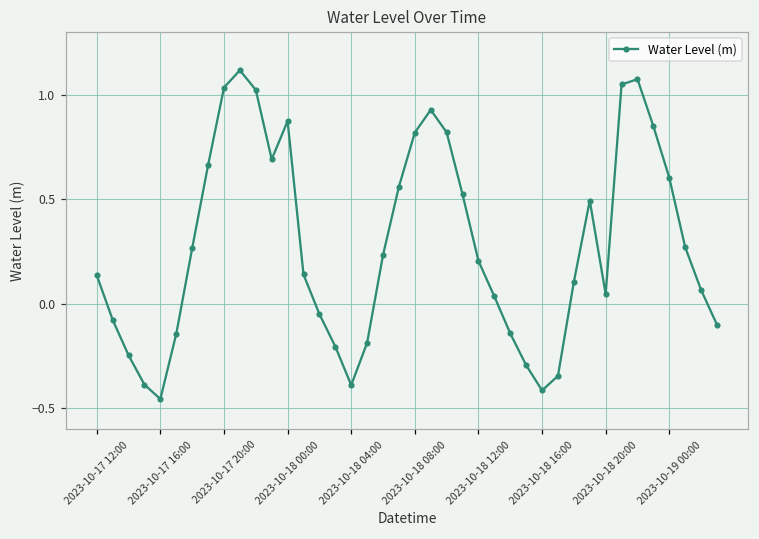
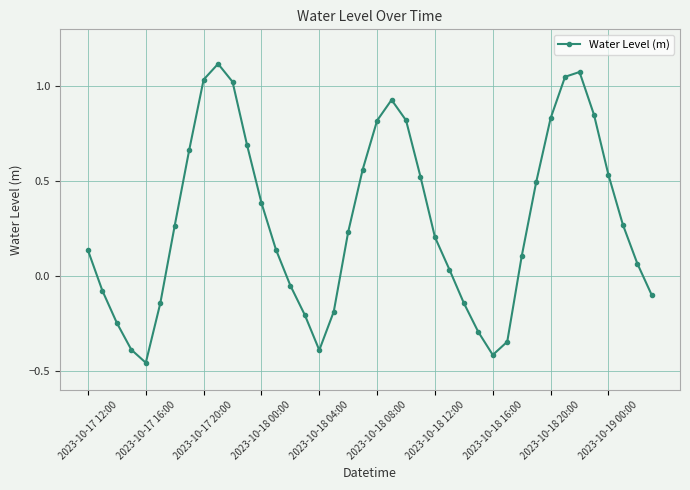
2023-10-18 00:00: 0.87 -> 0.39
2023-10-18 20:00: 0.05 -> 0.83
2023-10-19 00:00: 0.60 -> 0.53
